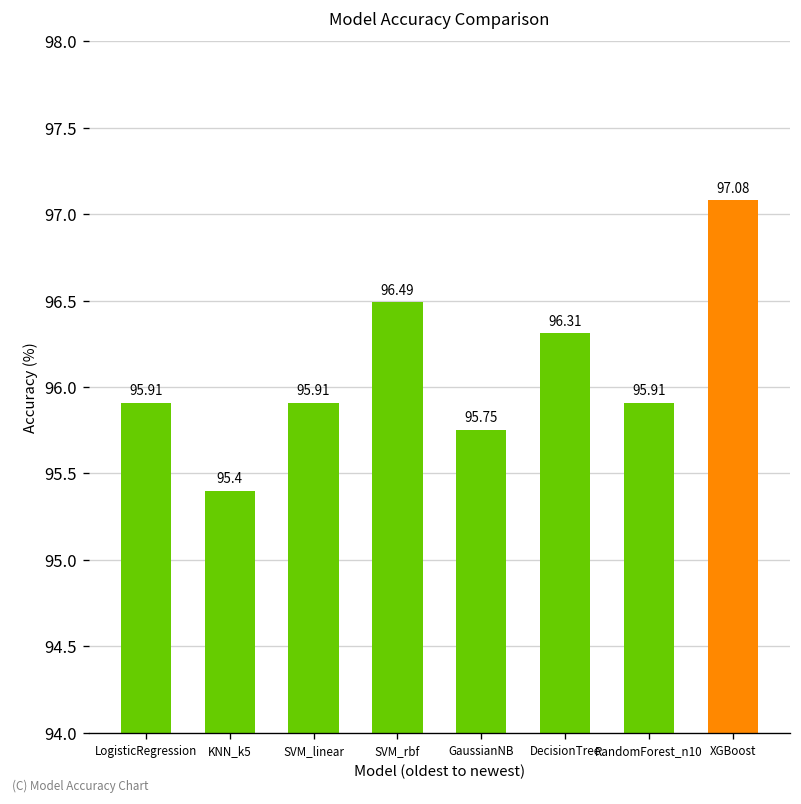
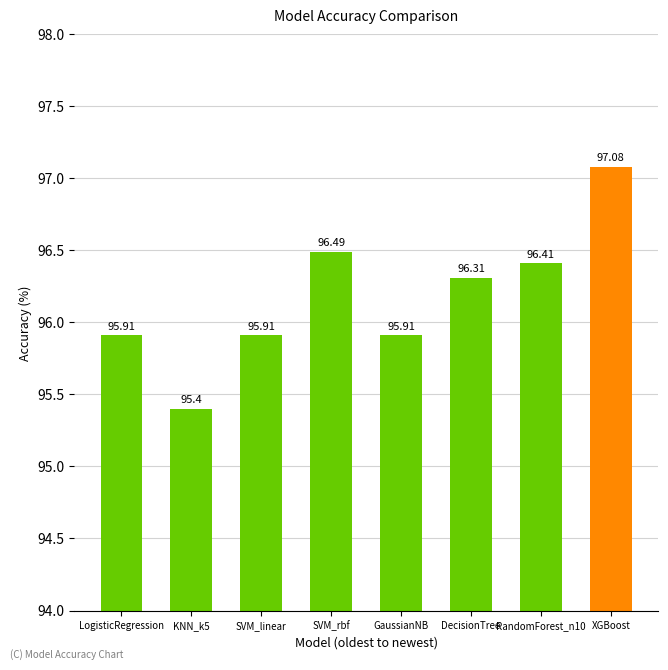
GaussianNB: 95.75 -> 95.91
RandomForest_n10: 95.91 -> 96.41
